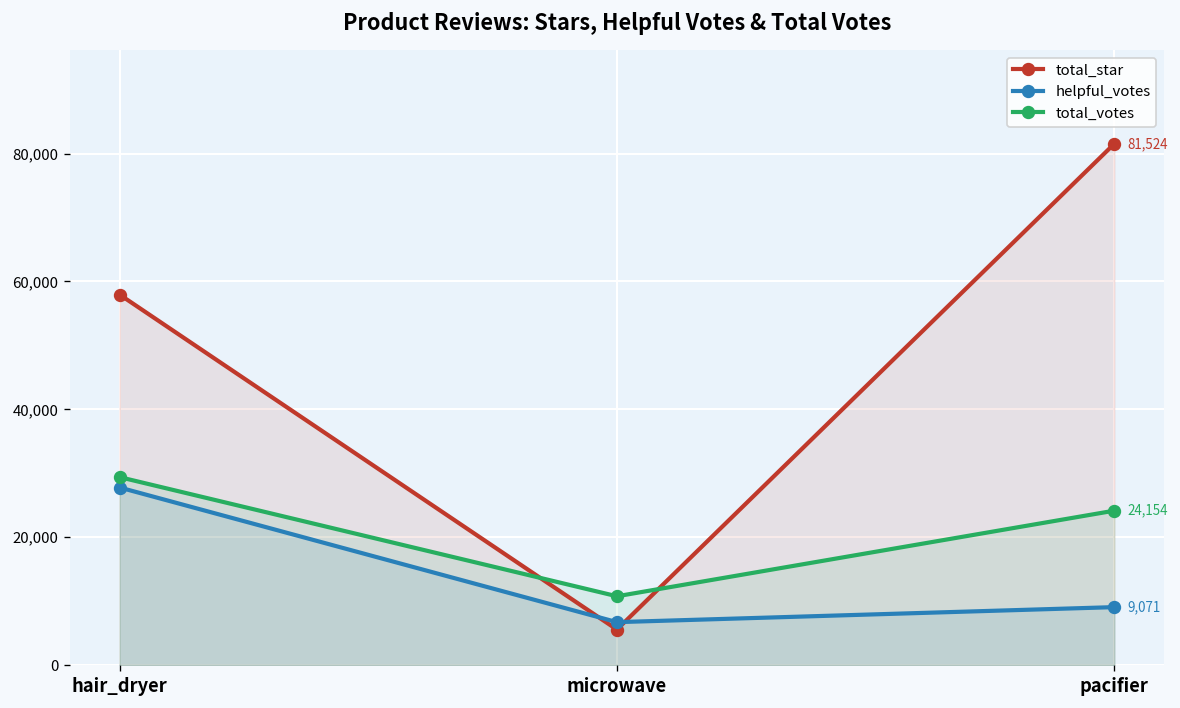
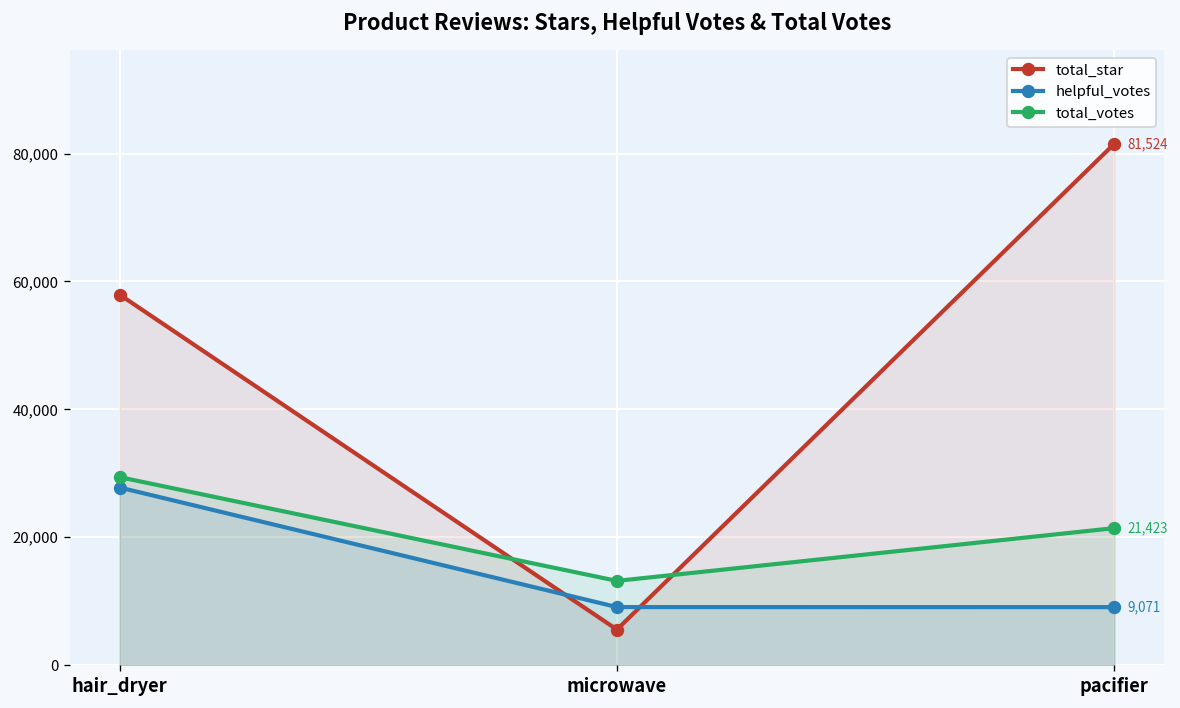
helpful_votes, microwave: 7,000 -> 9,000
total_votes, microwave: 11,000 -> 13,000
total_votes, pacifier: 24,154 -> 21,423
